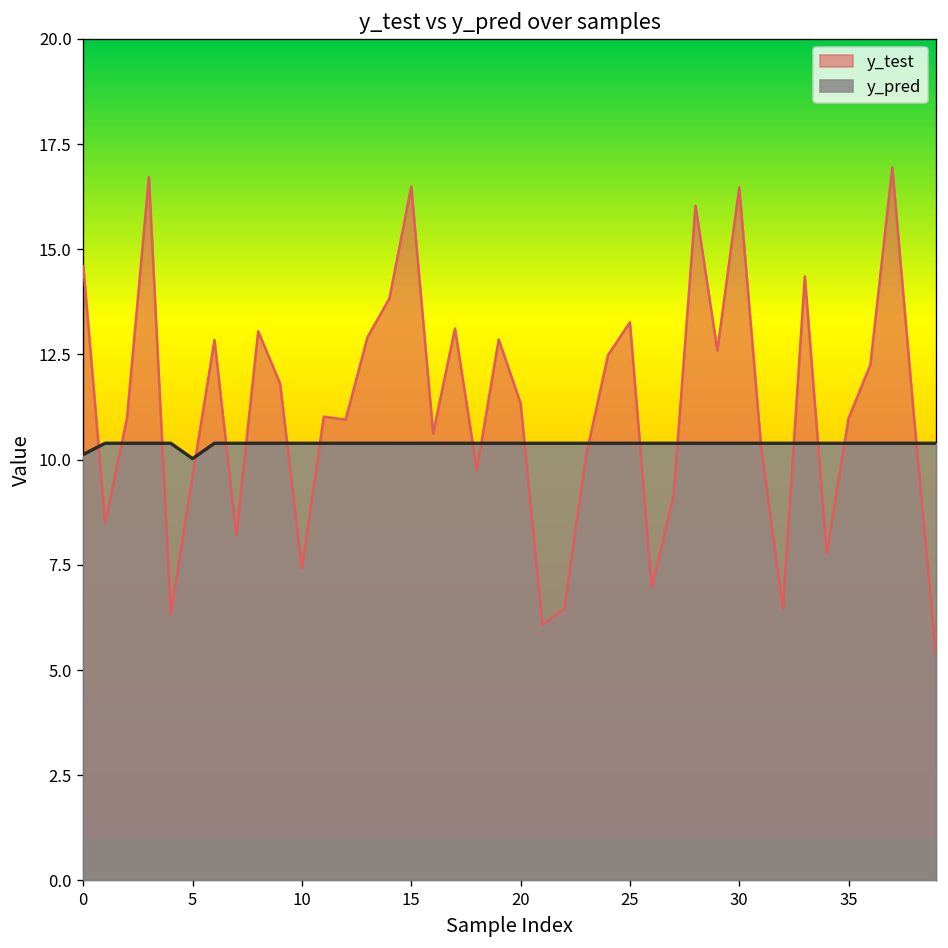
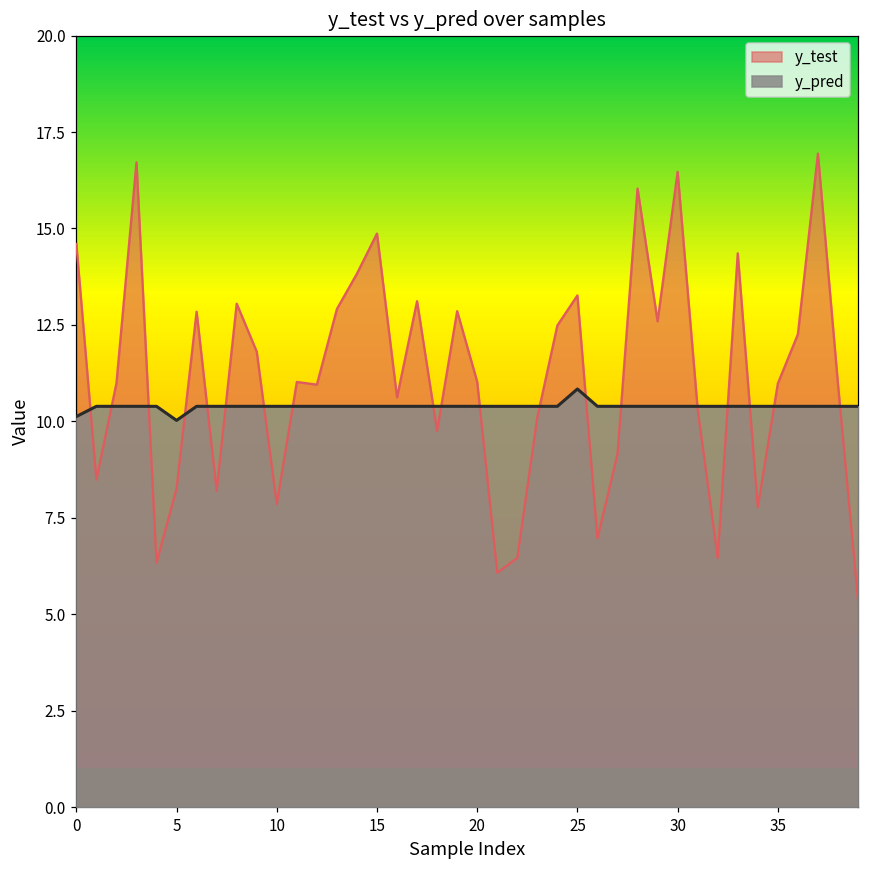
y_test, 5: 9.6 -> 8.3
y_test, 10: 7.4 -> 7.9
y_test, 15: 16.5 -> 14.9
y_test, 20: 11.3 -> 11.0
y_pred, 25: 10.4 -> 10.8
